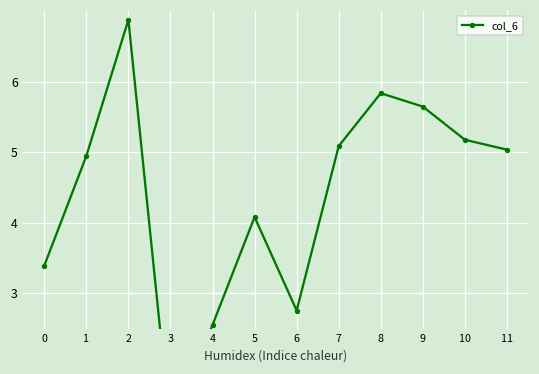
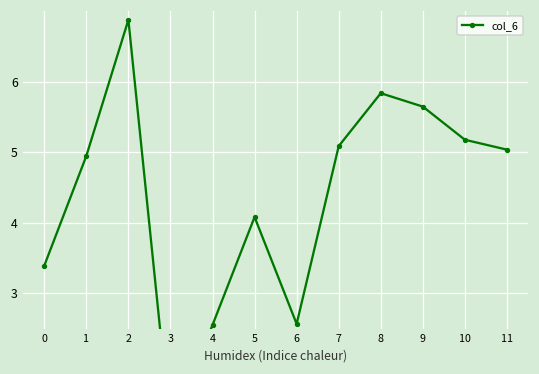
6: 2.8 -> 2.6
